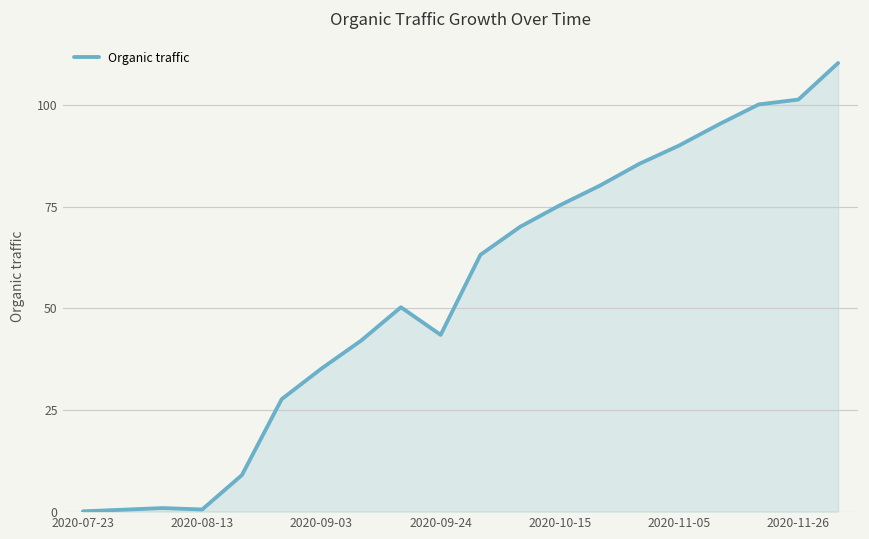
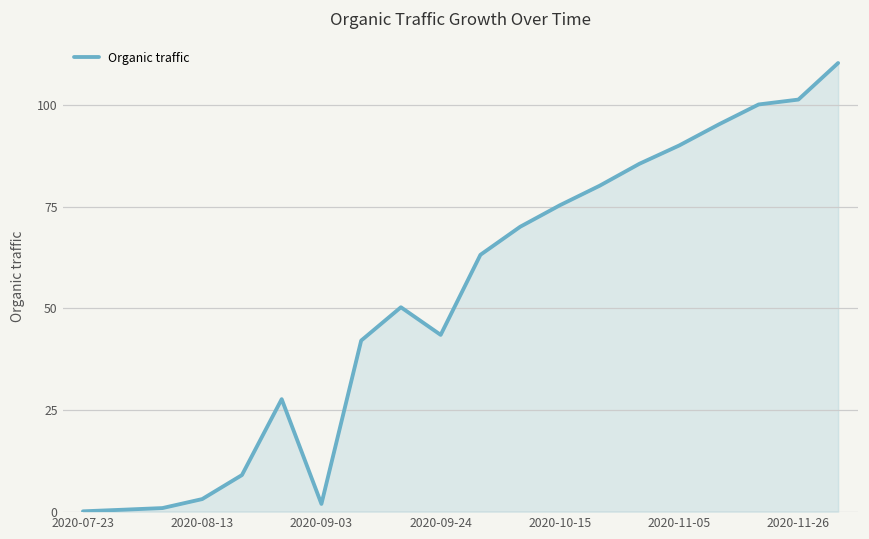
2020-08-13: 1 -> 3
2020-09-03: 35 -> 2
